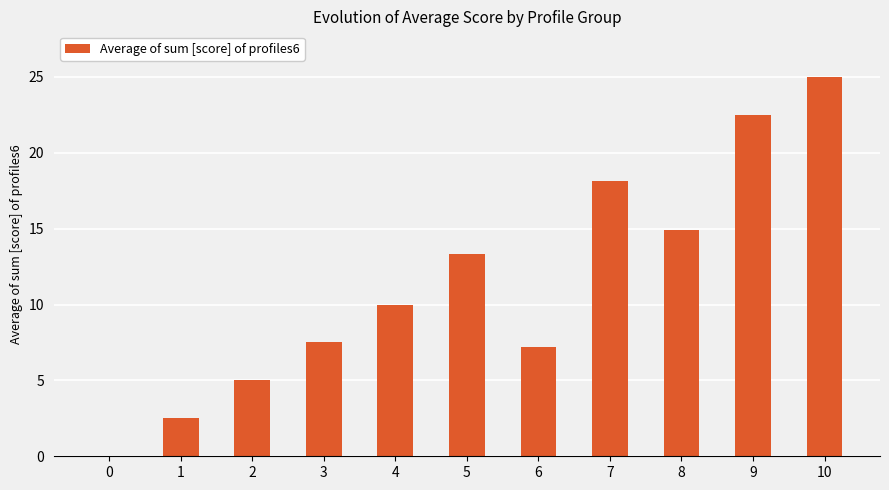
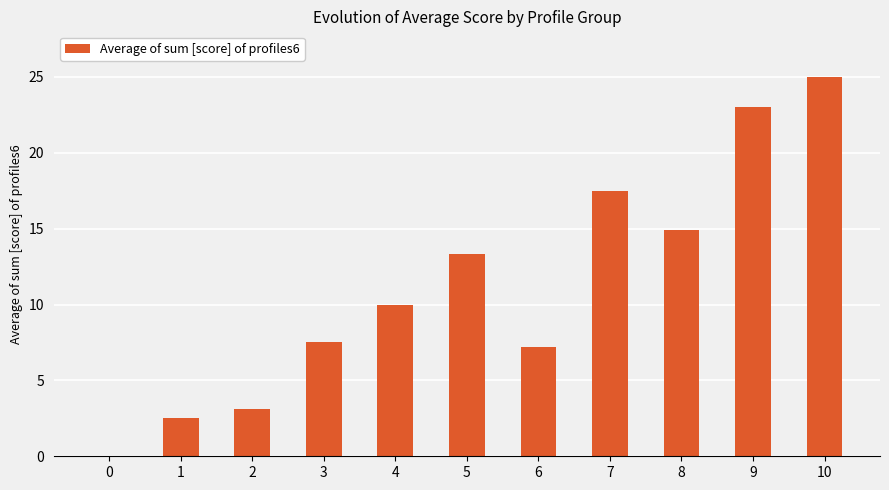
2: 5.0 -> 3.1
7: 18.1 -> 17.5
9: 22.5 -> 23.0
